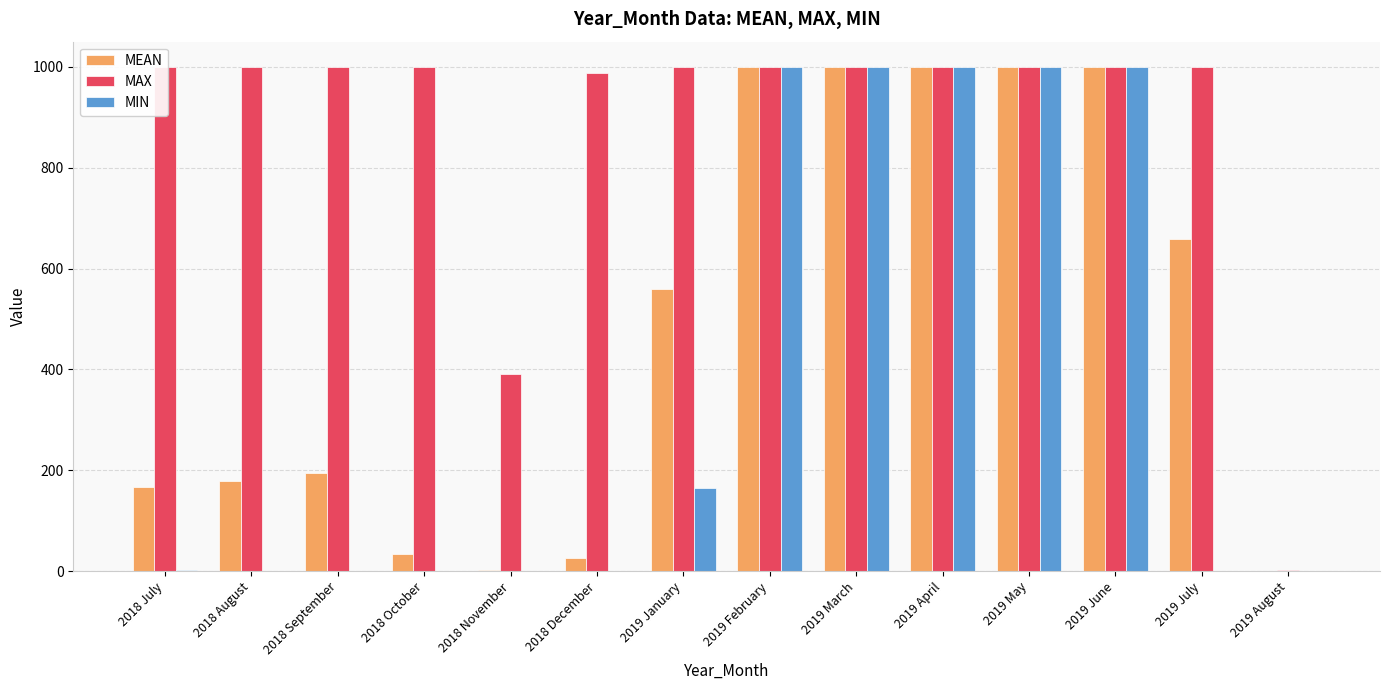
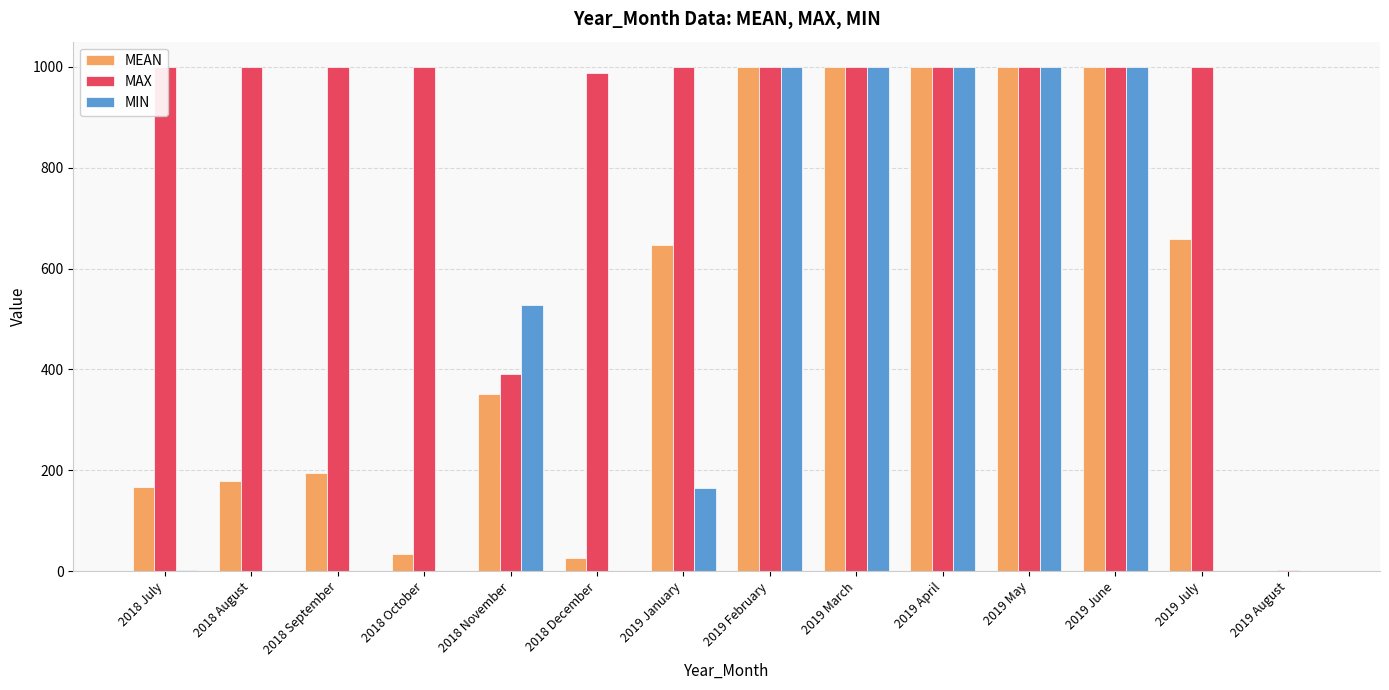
MEAN, 2018 November: 0 -> 350
MIN, 2018 November: 0 -> 530
MEAN, 2019 January: 560 -> 650
